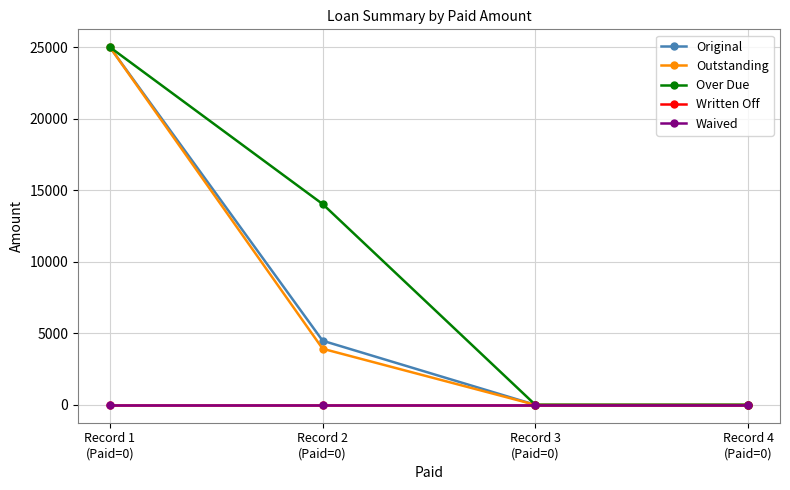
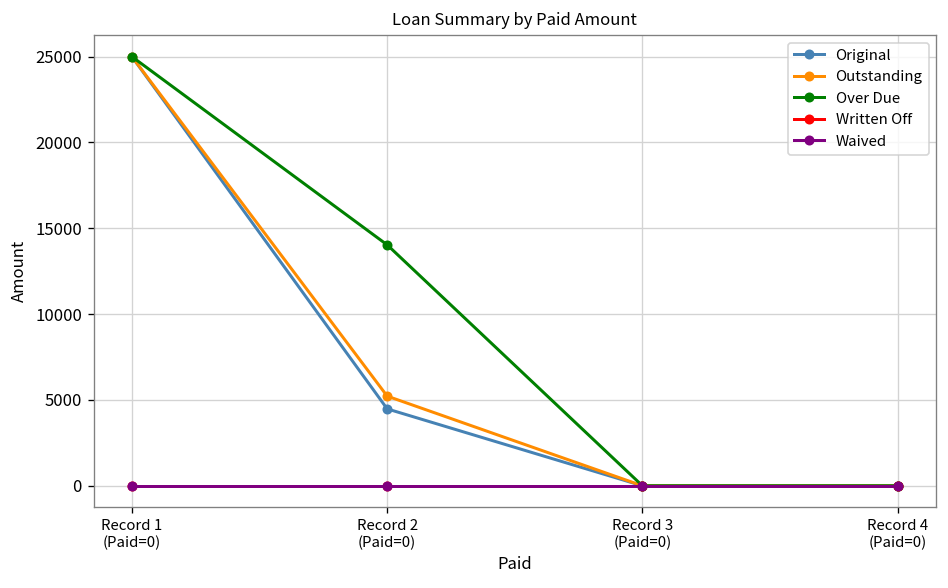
Outstanding, Record 2 (Paid=0): 3900 -> 5200
